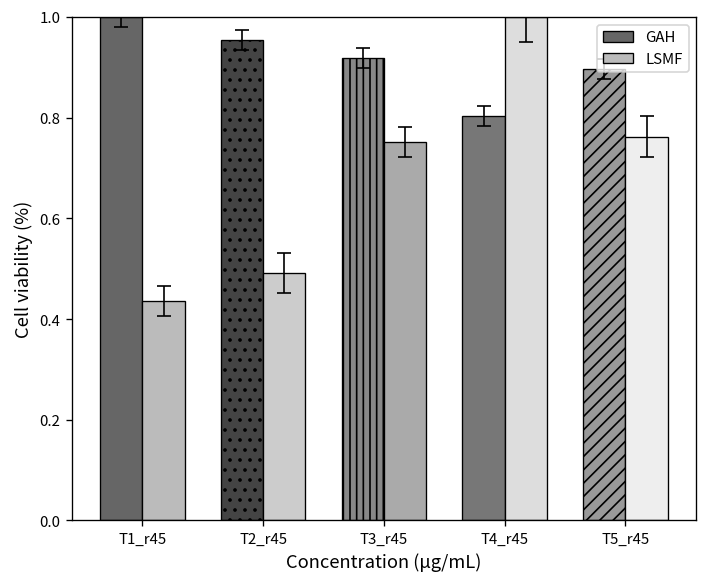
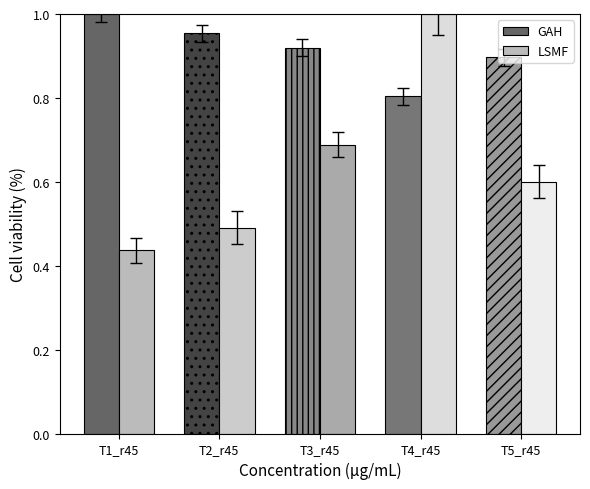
LSMF, T3_r45: 0.75 -> 0.69
LSMF, T5_r45: 0.76 -> 0.60
